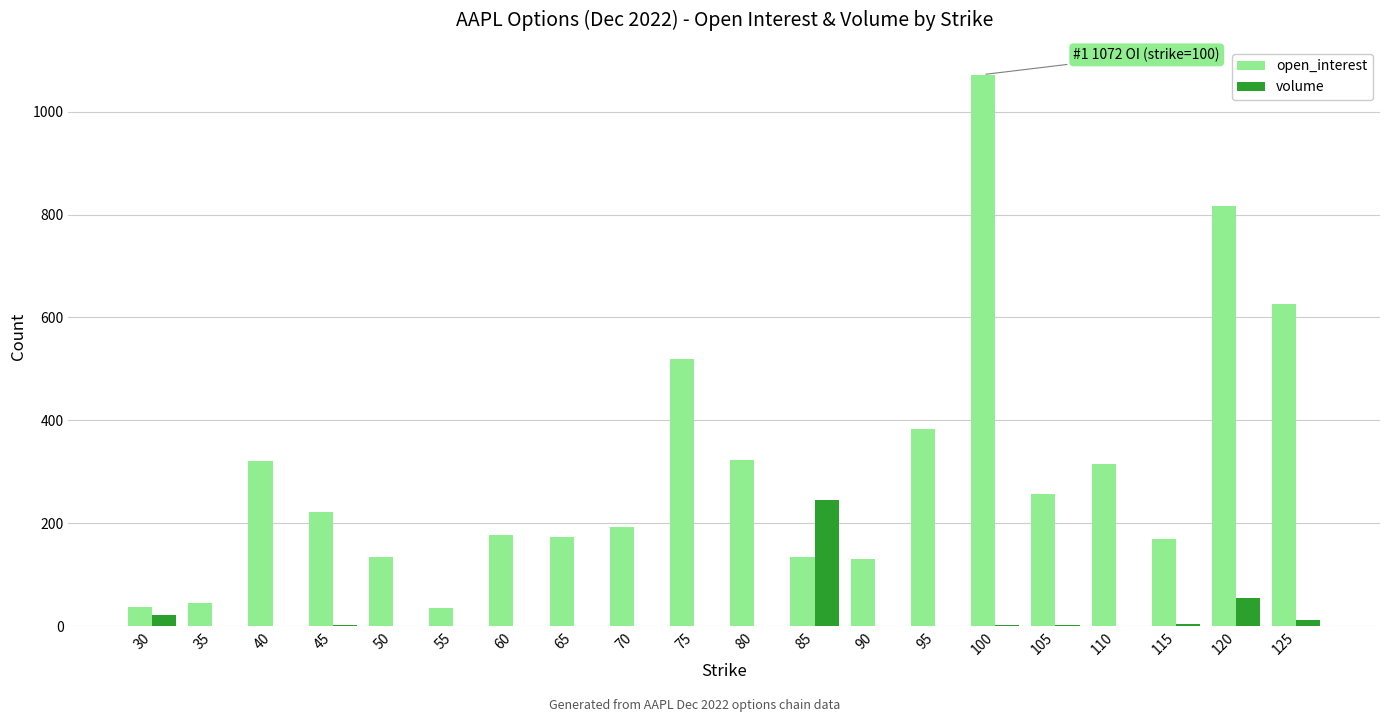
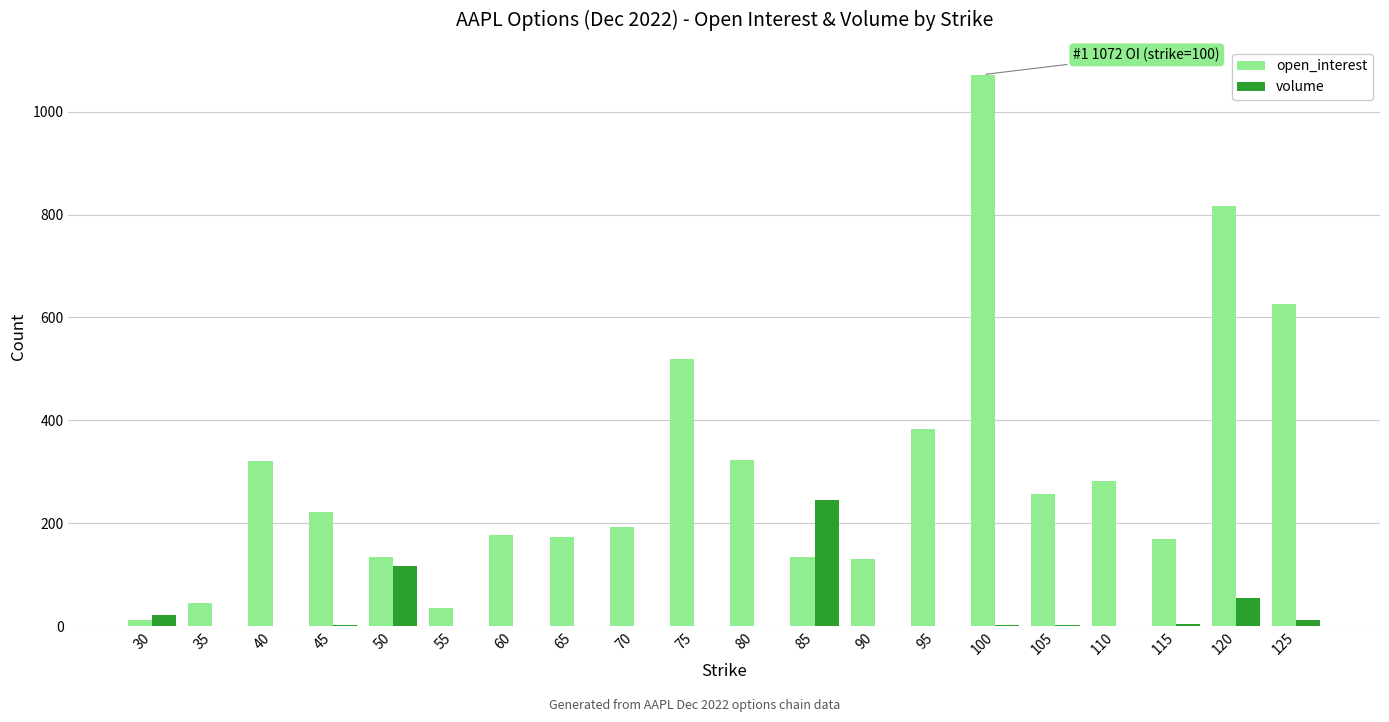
open_interest, 30: 40 -> 10
volume, 50: 0 -> 120
open_interest, 110: 320 -> 280
